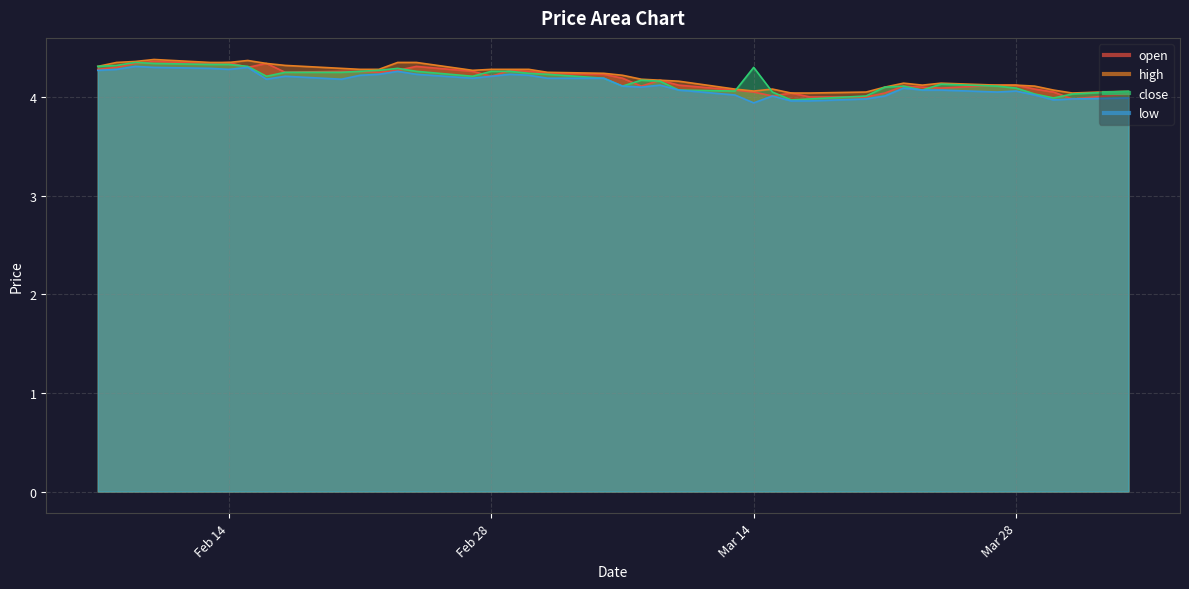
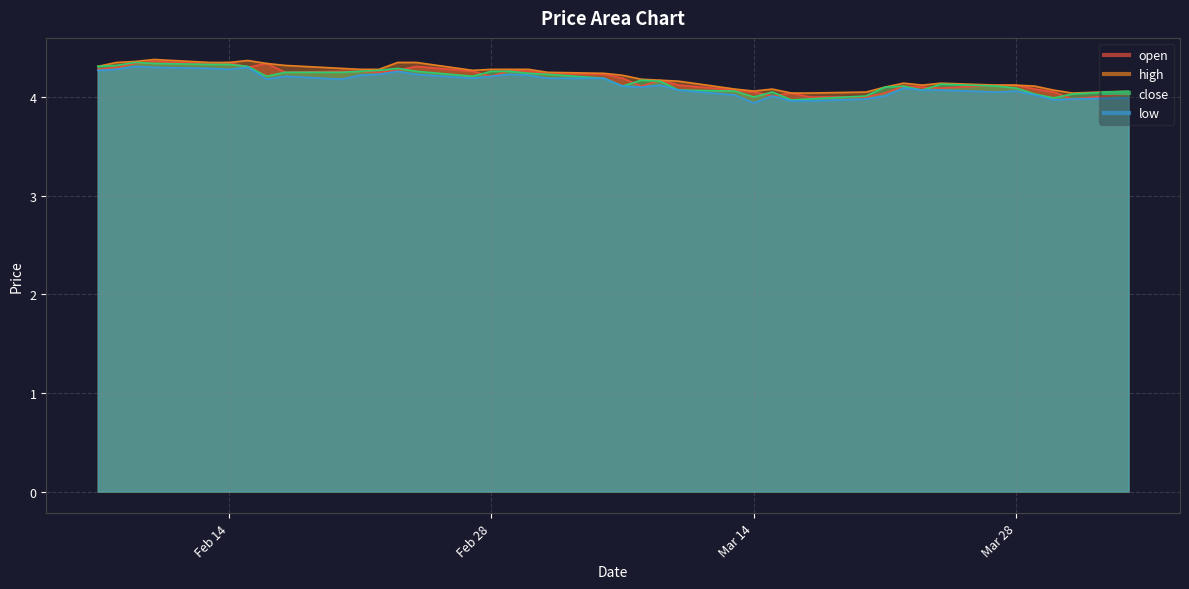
close, Mar 14: 4.3 -> 4.0
